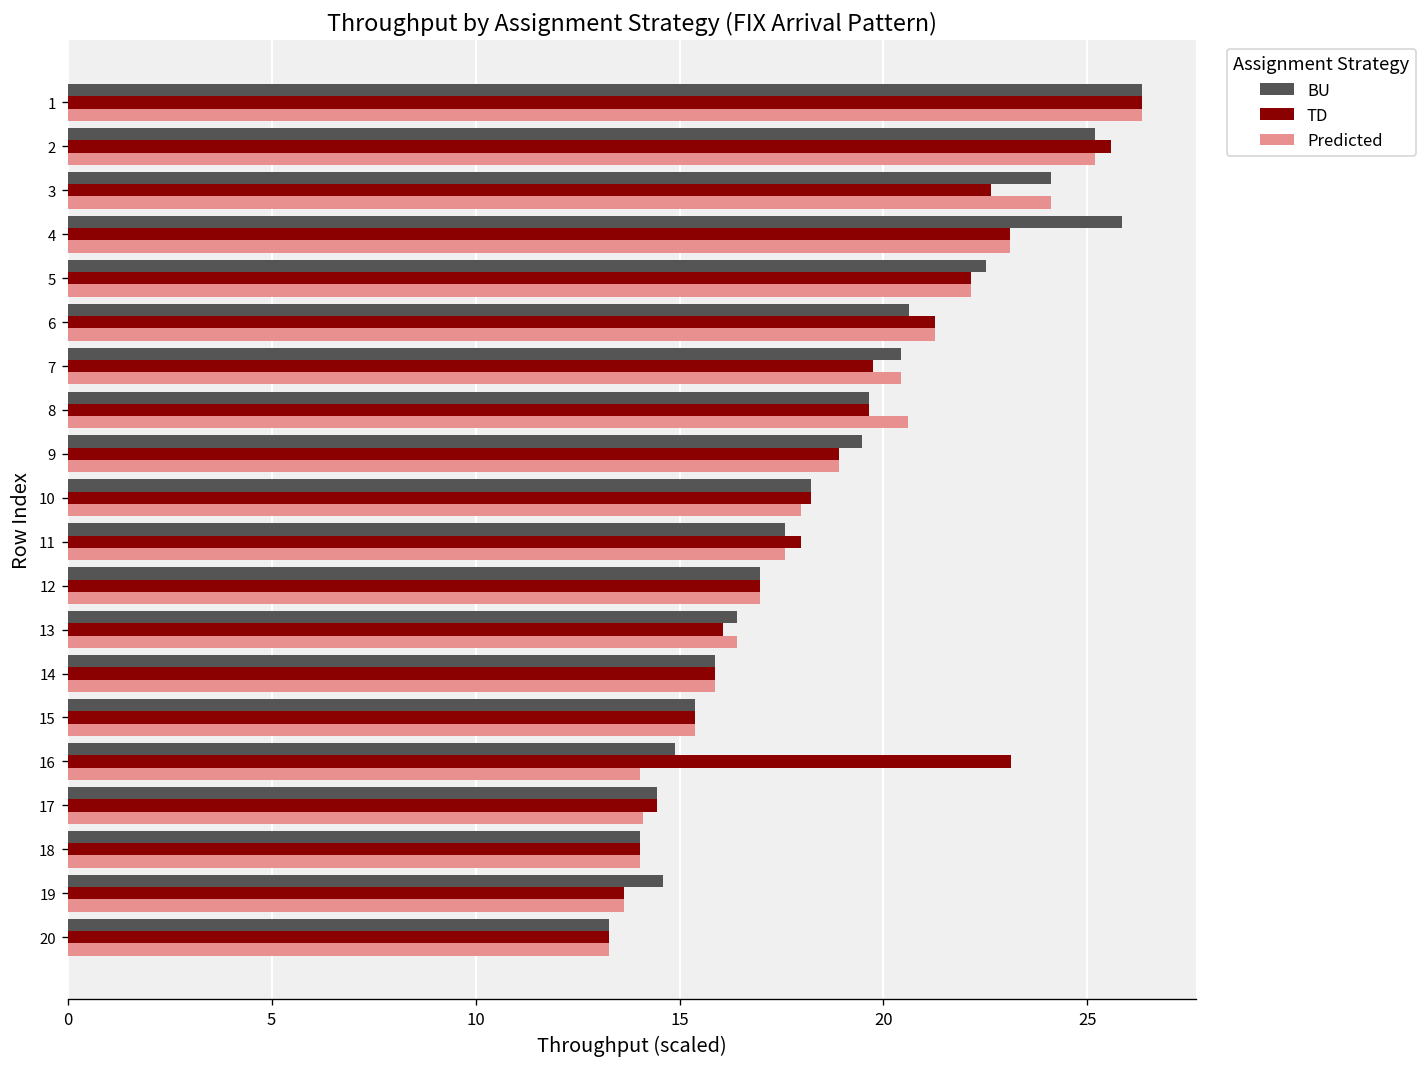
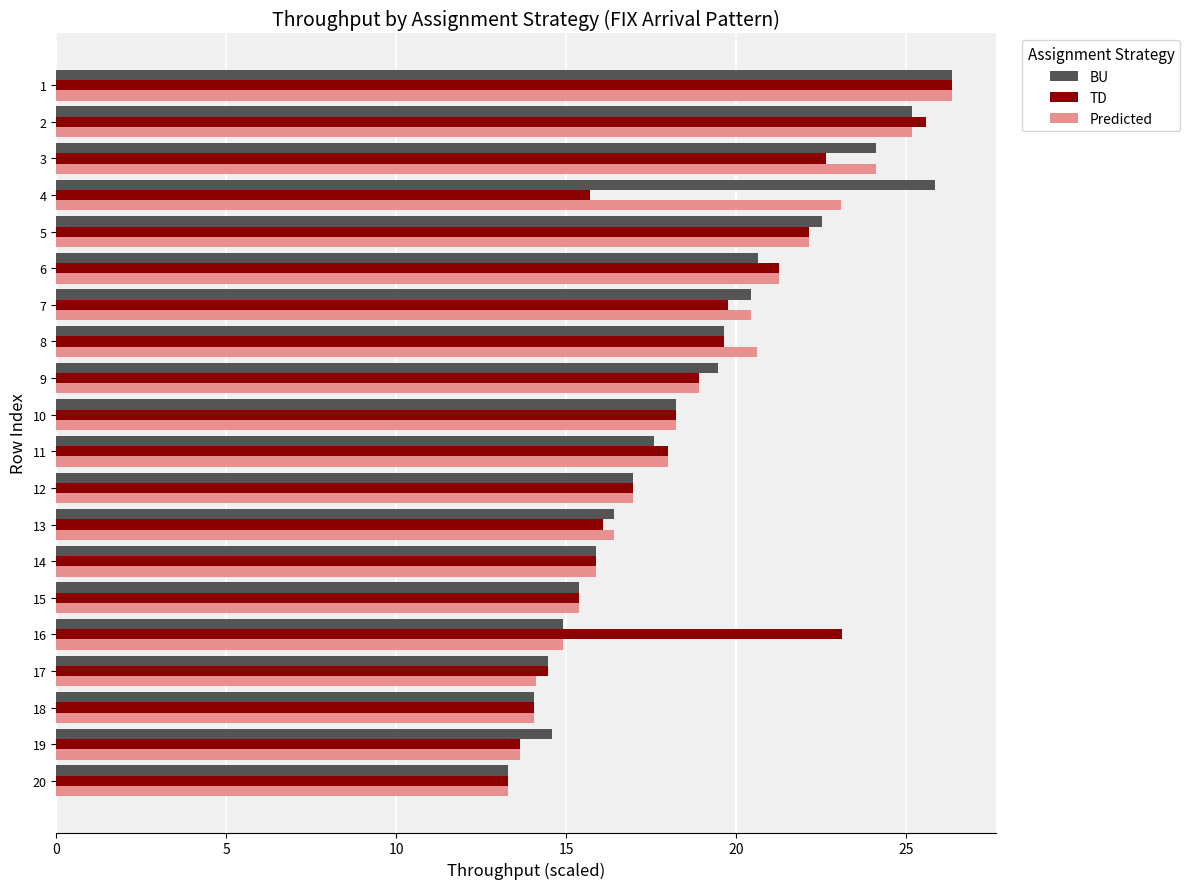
TD, 4: 23.1 -> 15.7
Predicted, 10: 18.0 -> 18.2
Predicted, 11: 17.6 -> 18.0
Predicted, 16: 14.0 -> 14.9
